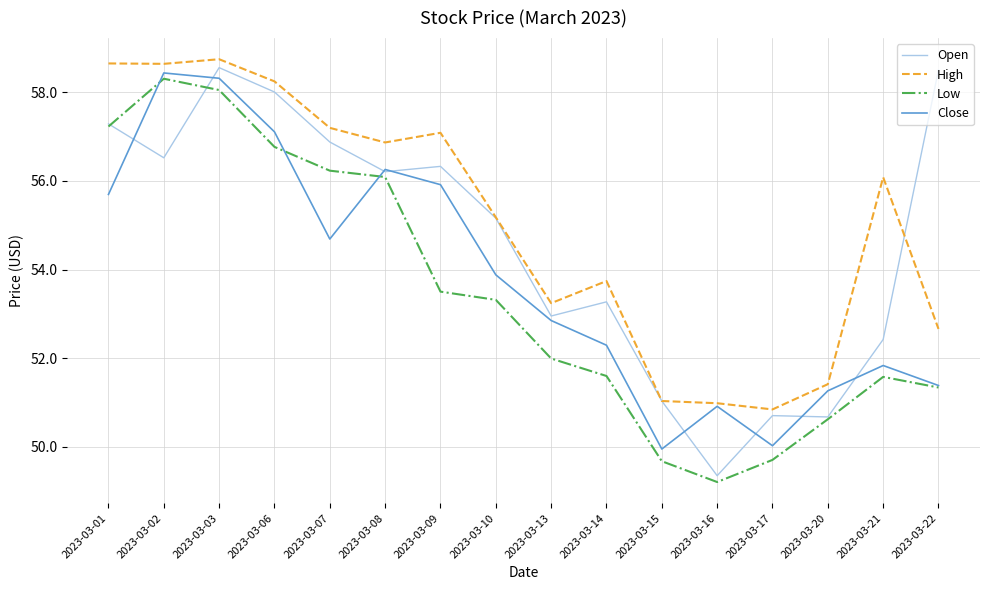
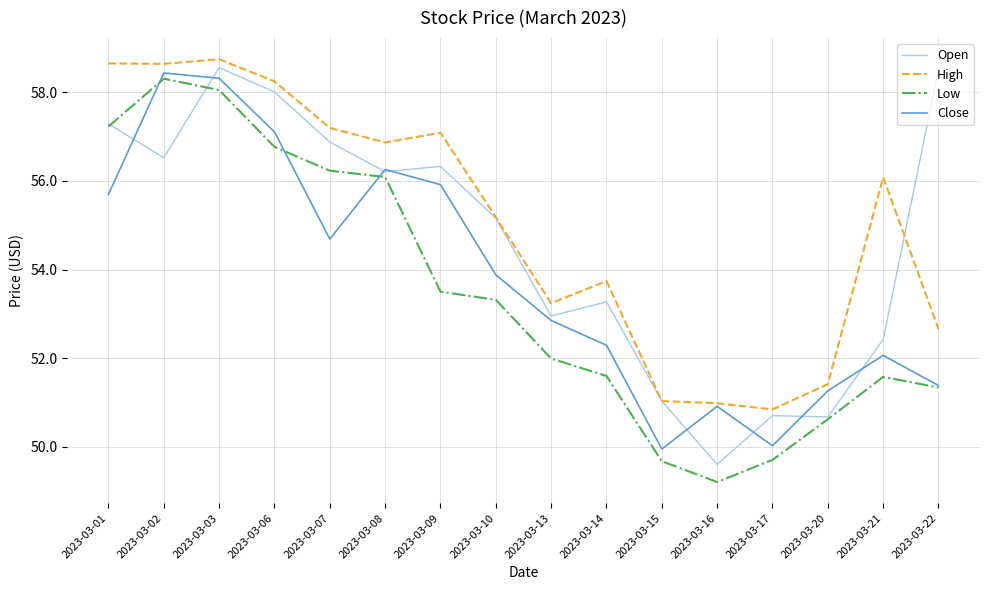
Open, 2023-03-16: 49.3 -> 49.6
Close, 2023-03-21: 51.8 -> 52.1
